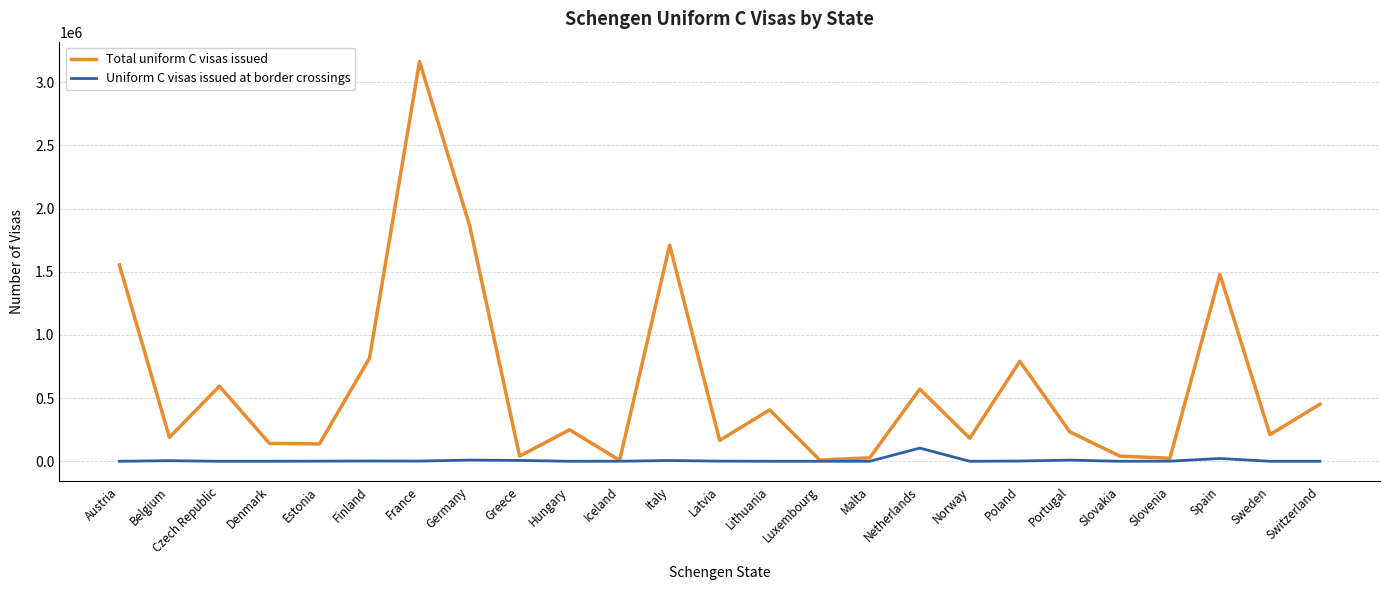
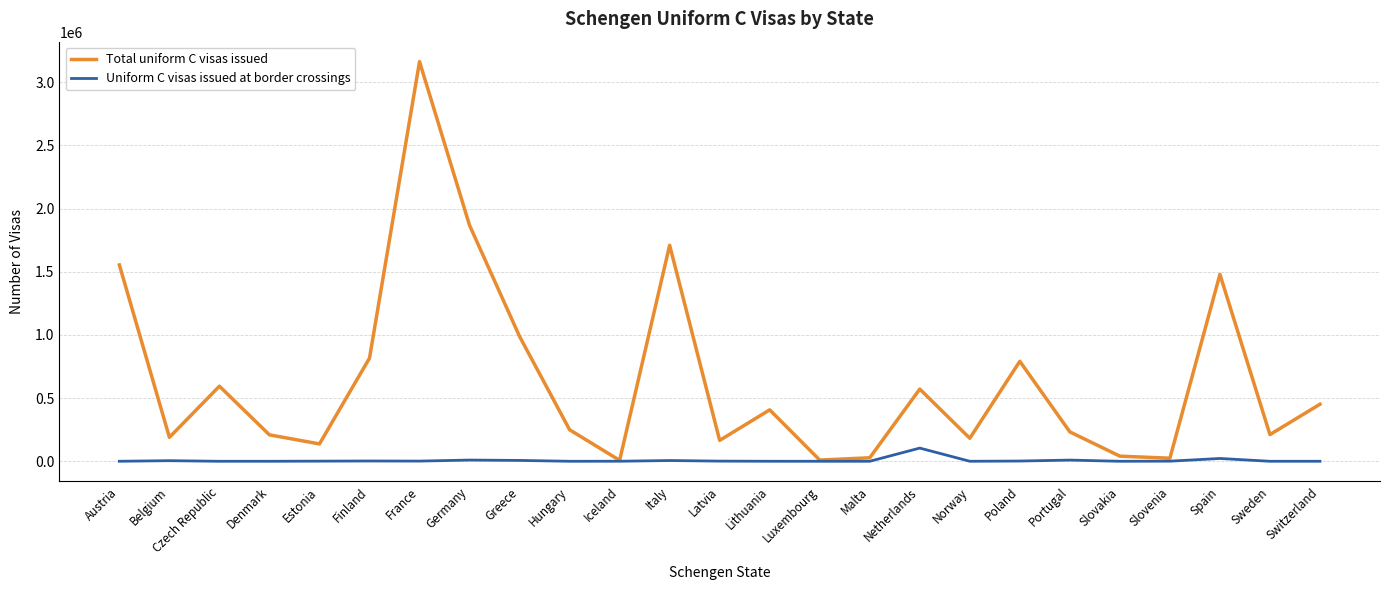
Total uniform C visas issued, Denmark: 140000 -> 210000
Total uniform C visas issued, Greece: 40000 -> 990000
